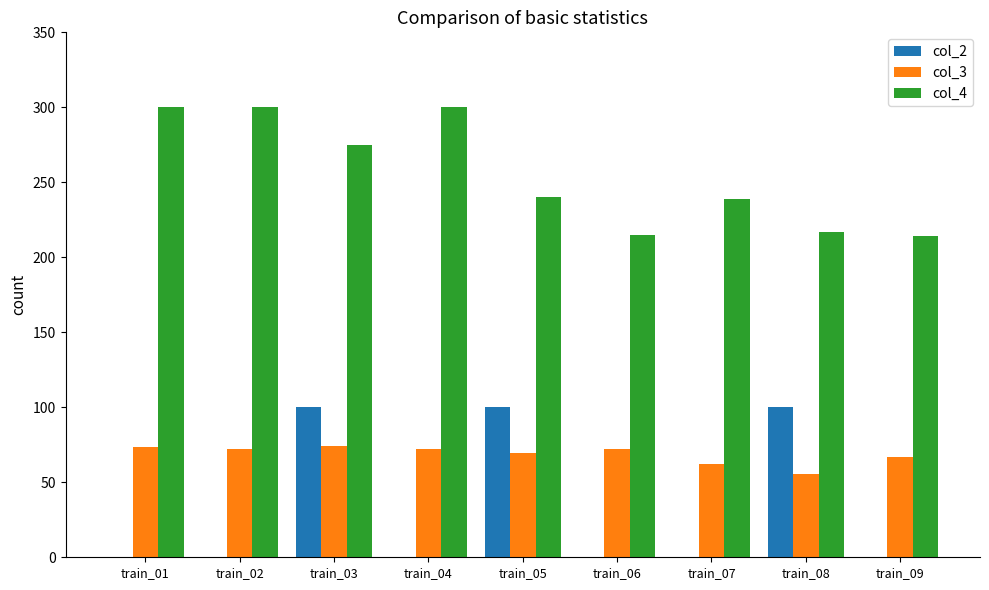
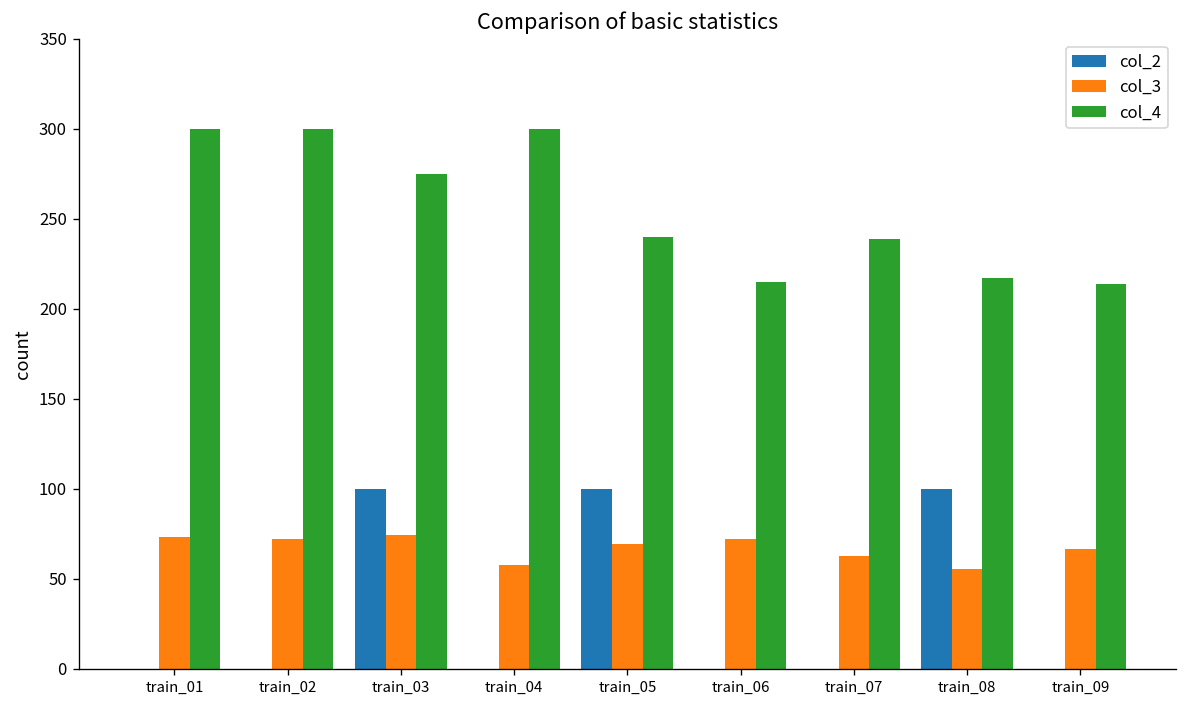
col_3, train_04: 72 -> 58
